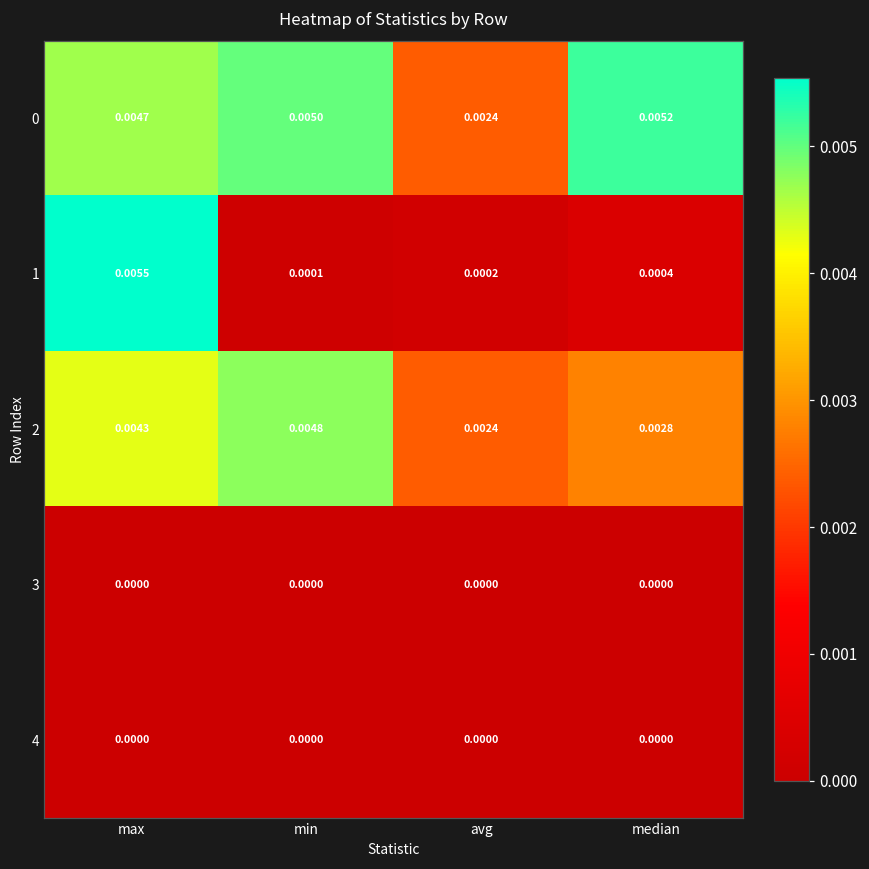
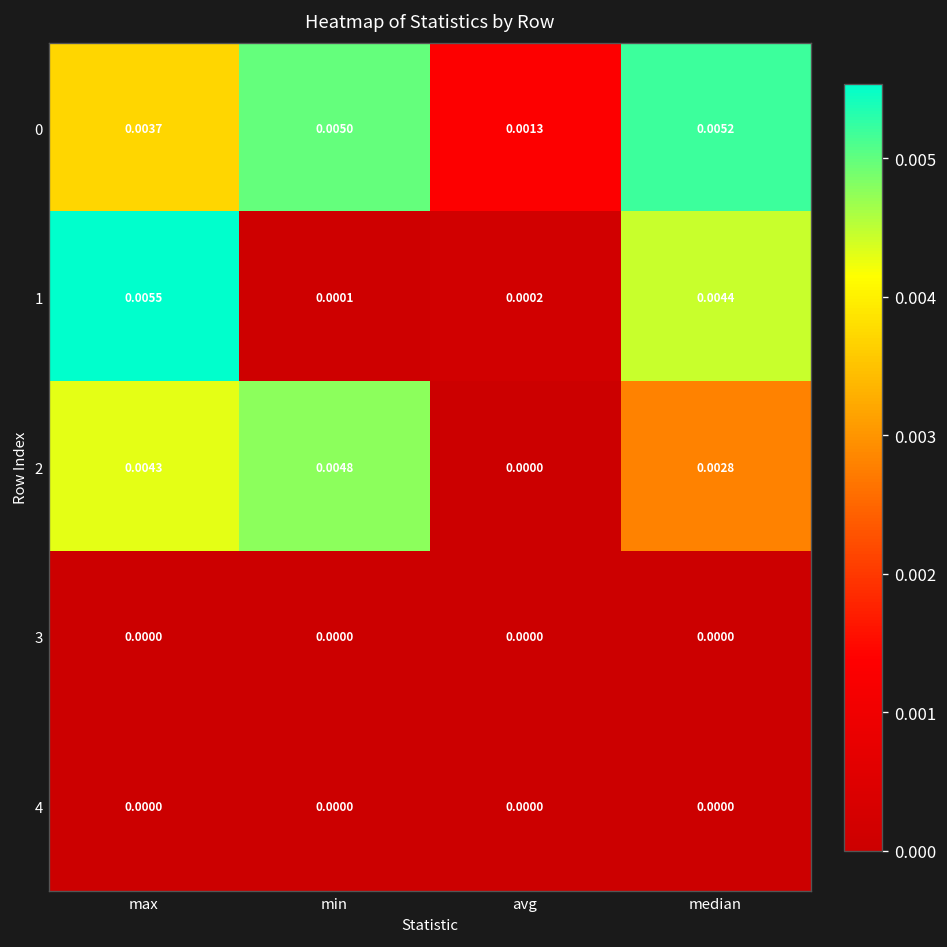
0, max: 0.0047 -> 0.0037
0, avg: 0.0024 -> 0.0013
1, median: 0.0004 -> 0.0044
2, avg: 0.0024 -> 0.0000
